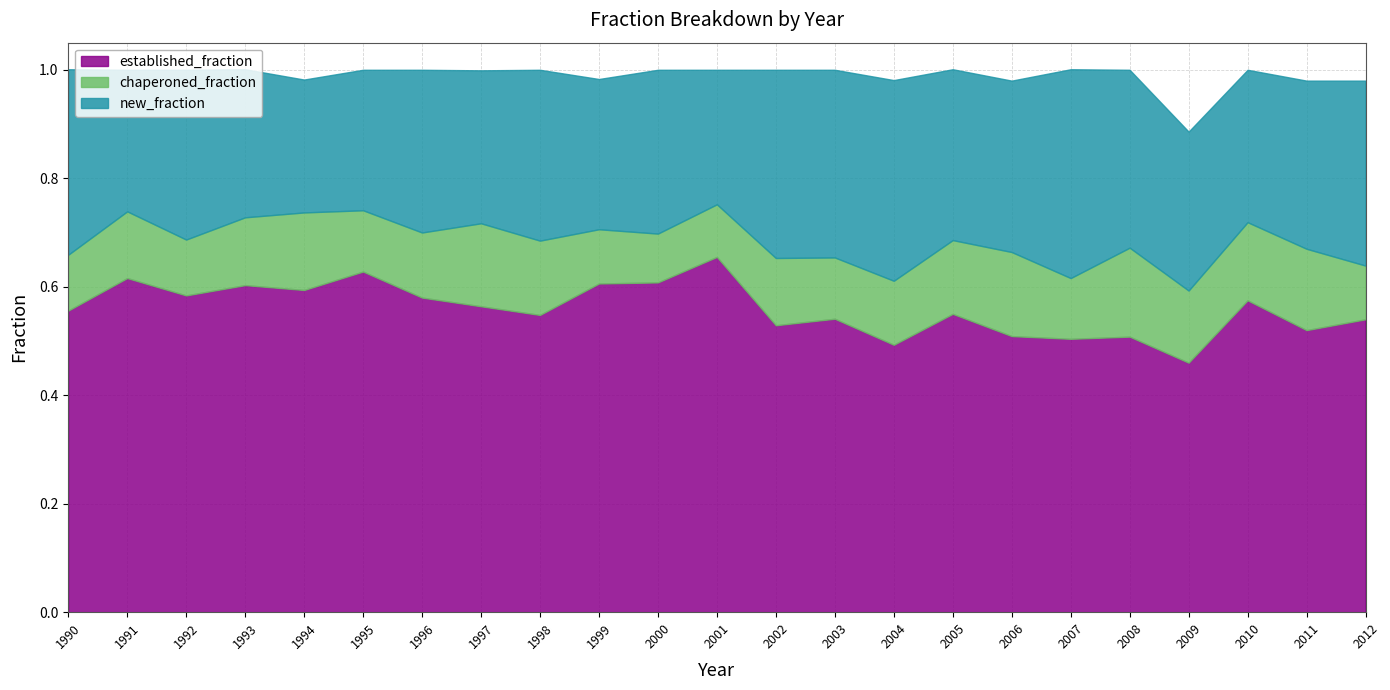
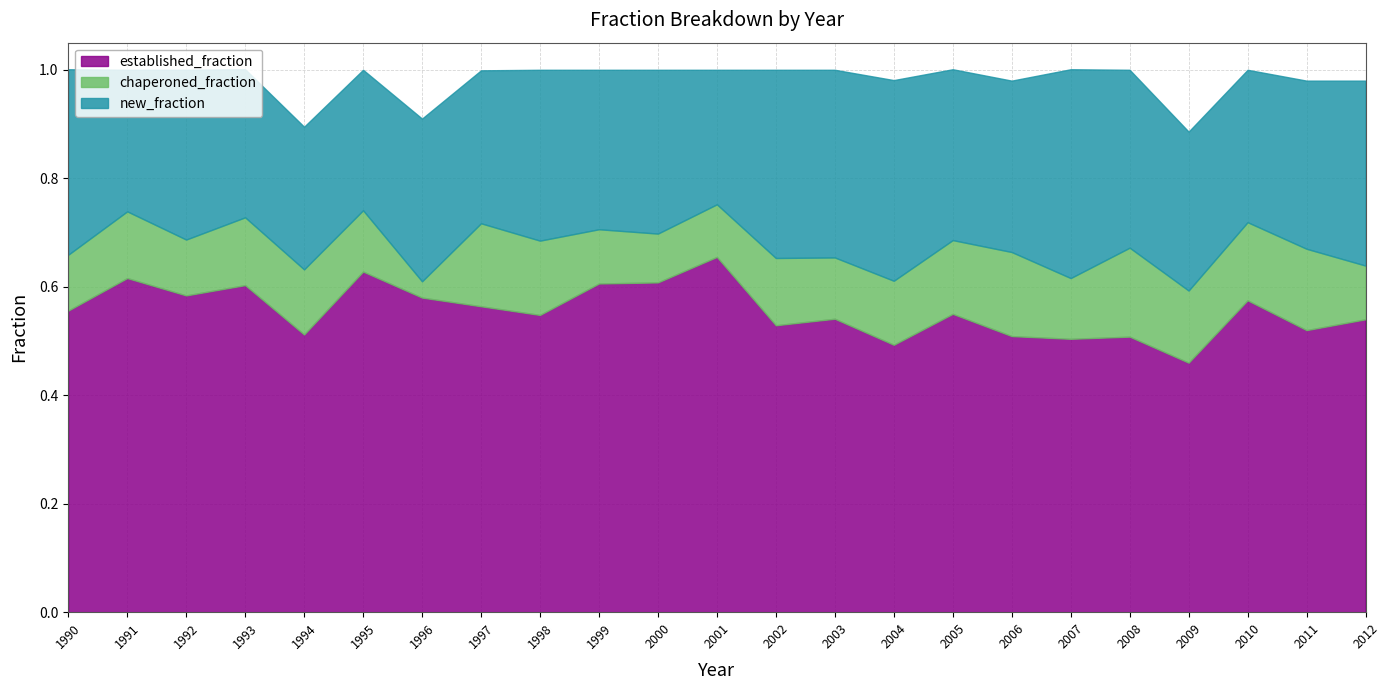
established_fraction, 1994: 0.59 -> 0.51
chaperoned_fraction, 1994: 0.14 -> 0.12
new_fraction, 1994: 0.25 -> 0.26
chaperoned_fraction, 1996: 0.12 -> 0.03
new_fraction, 1999: 0.28 -> 0.29
